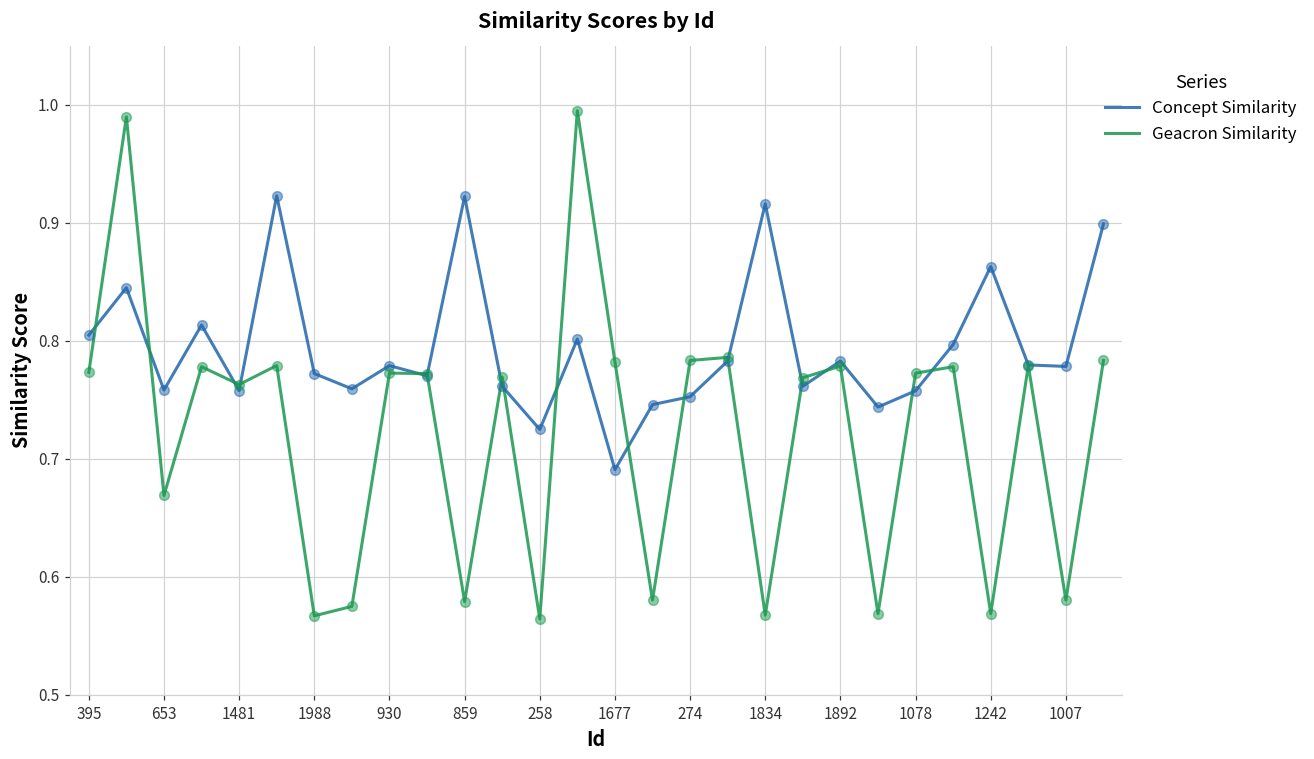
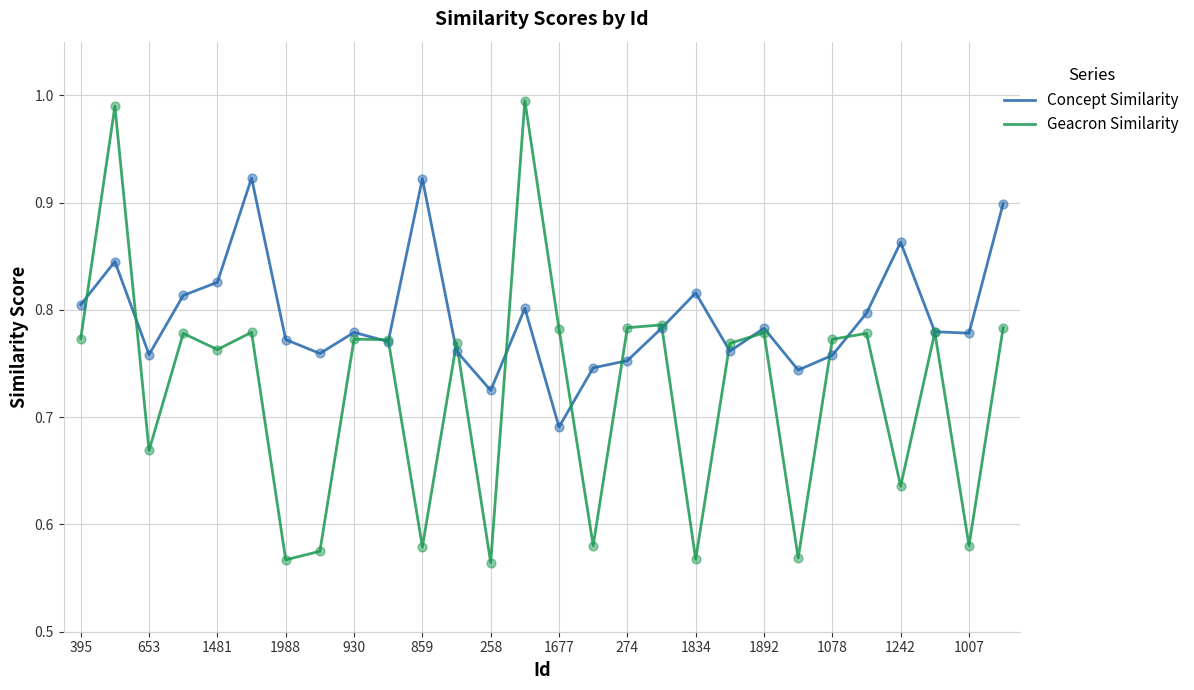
Concept Similarity, 1481: 0.758 -> 0.826
Concept Similarity, 1834: 0.916 -> 0.816
Geacron Similarity, 1242: 0.569 -> 0.636
